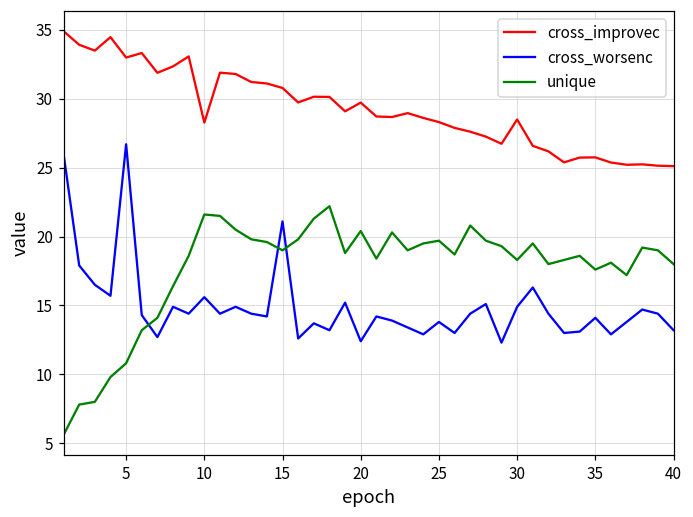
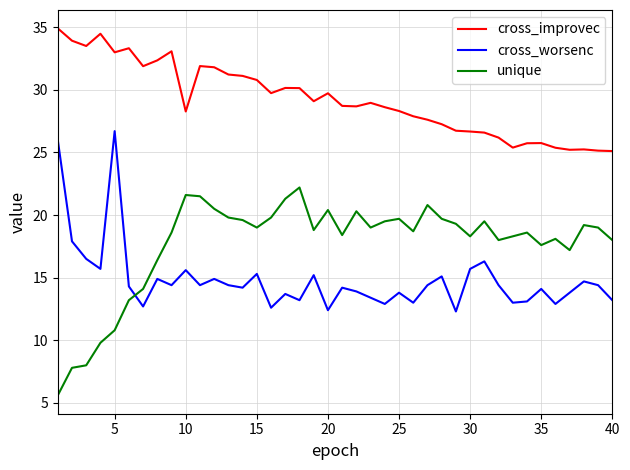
cross_worsenc, 15: 21.1 -> 15.3
cross_improvec, 30: 28.5 -> 26.7
cross_worsenc, 30: 14.9 -> 15.7
